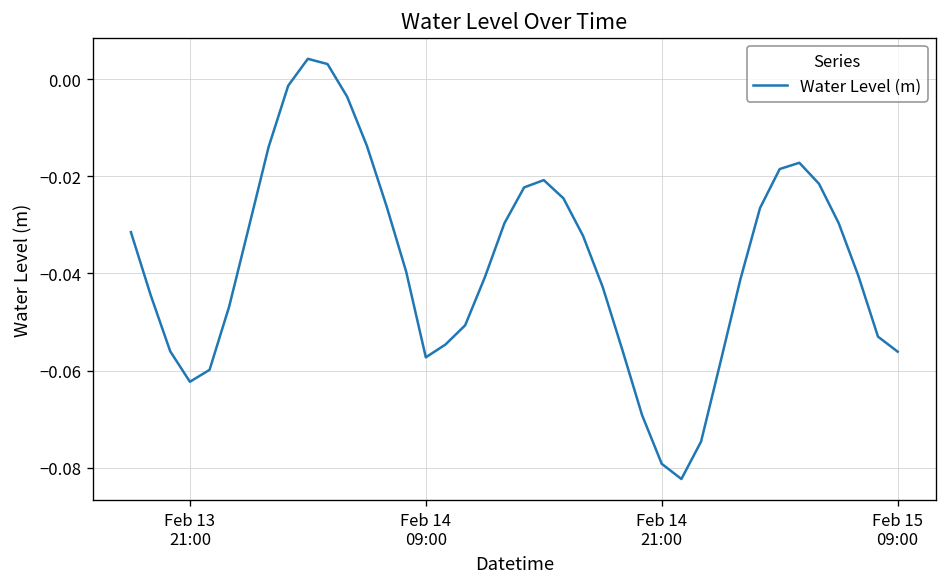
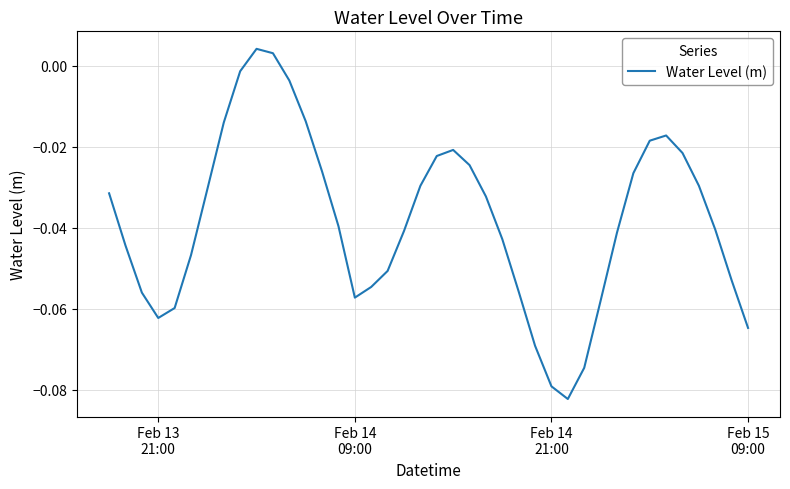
Feb 15 09:00: -0.056 -> -0.065
